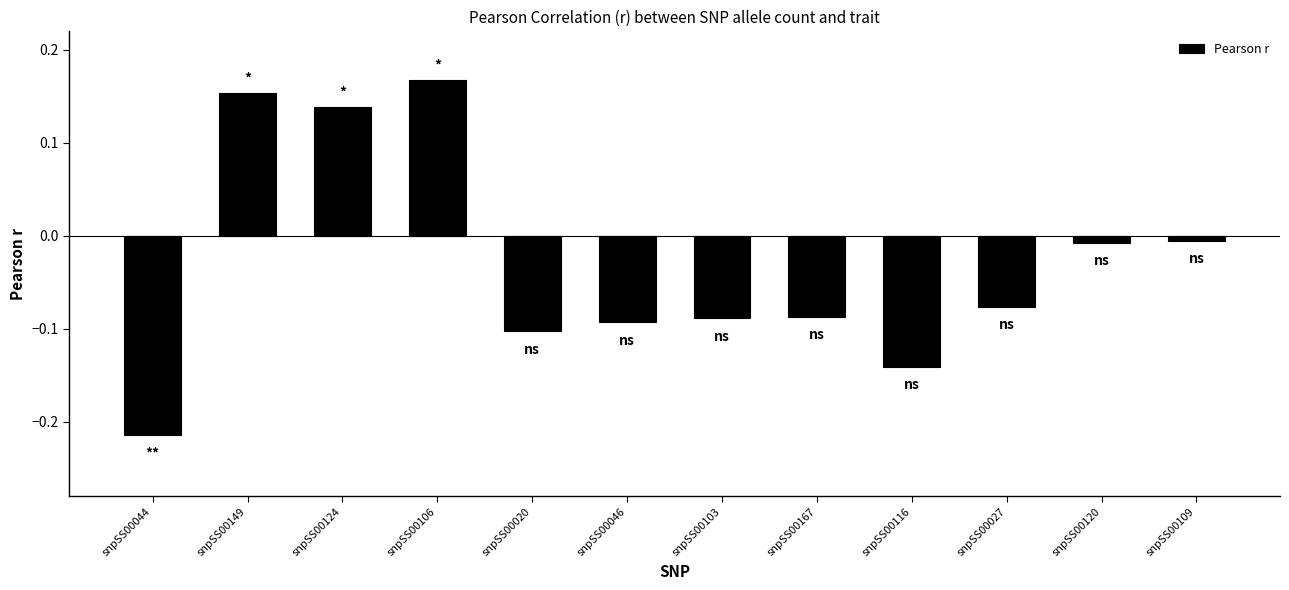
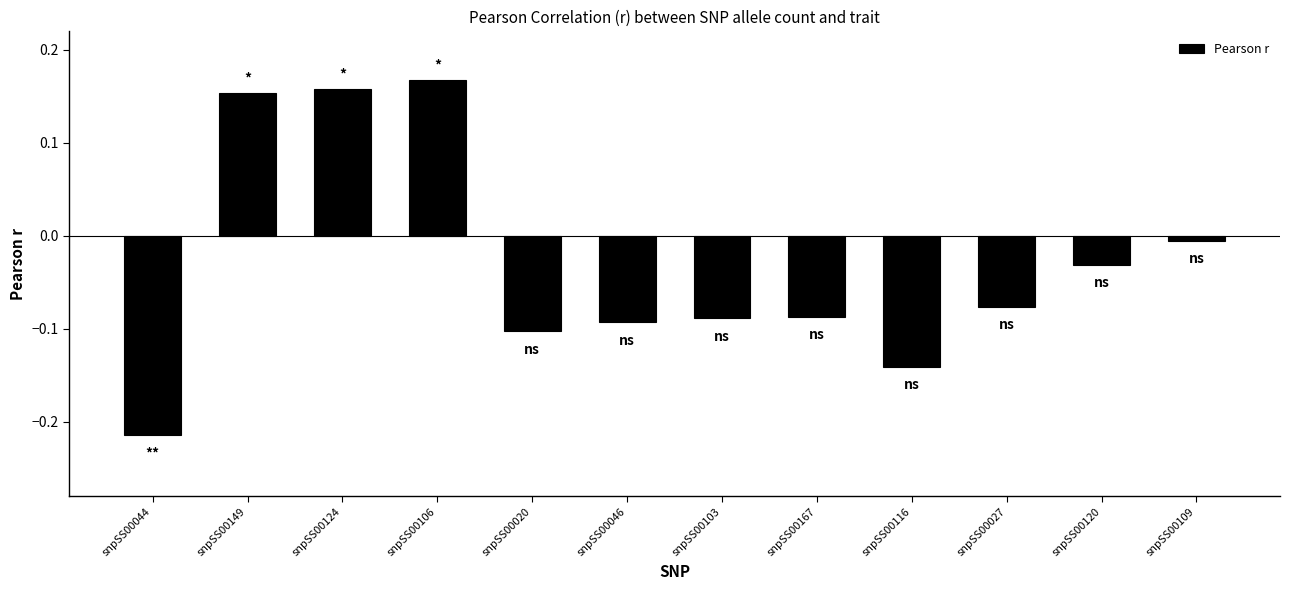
snpSS00124: 0.14 -> 0.16
snpSS00120: -0.01 -> -0.03
